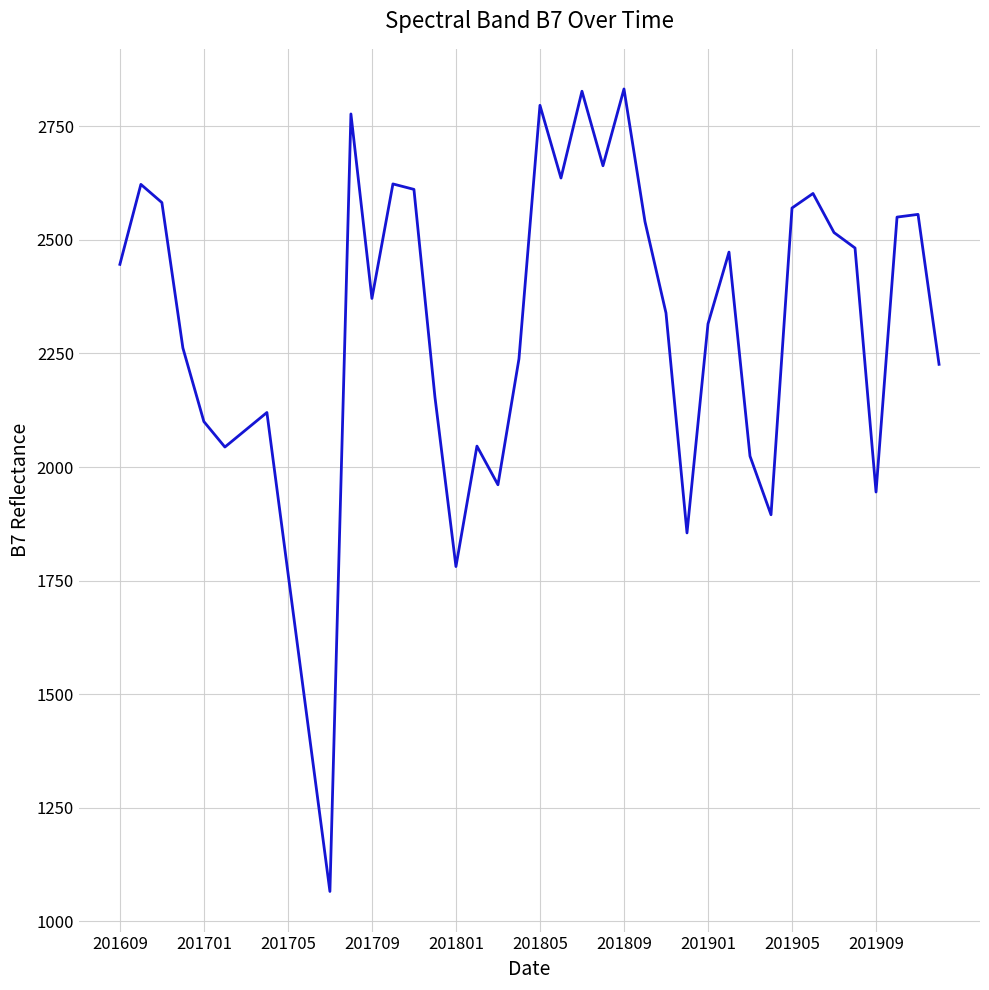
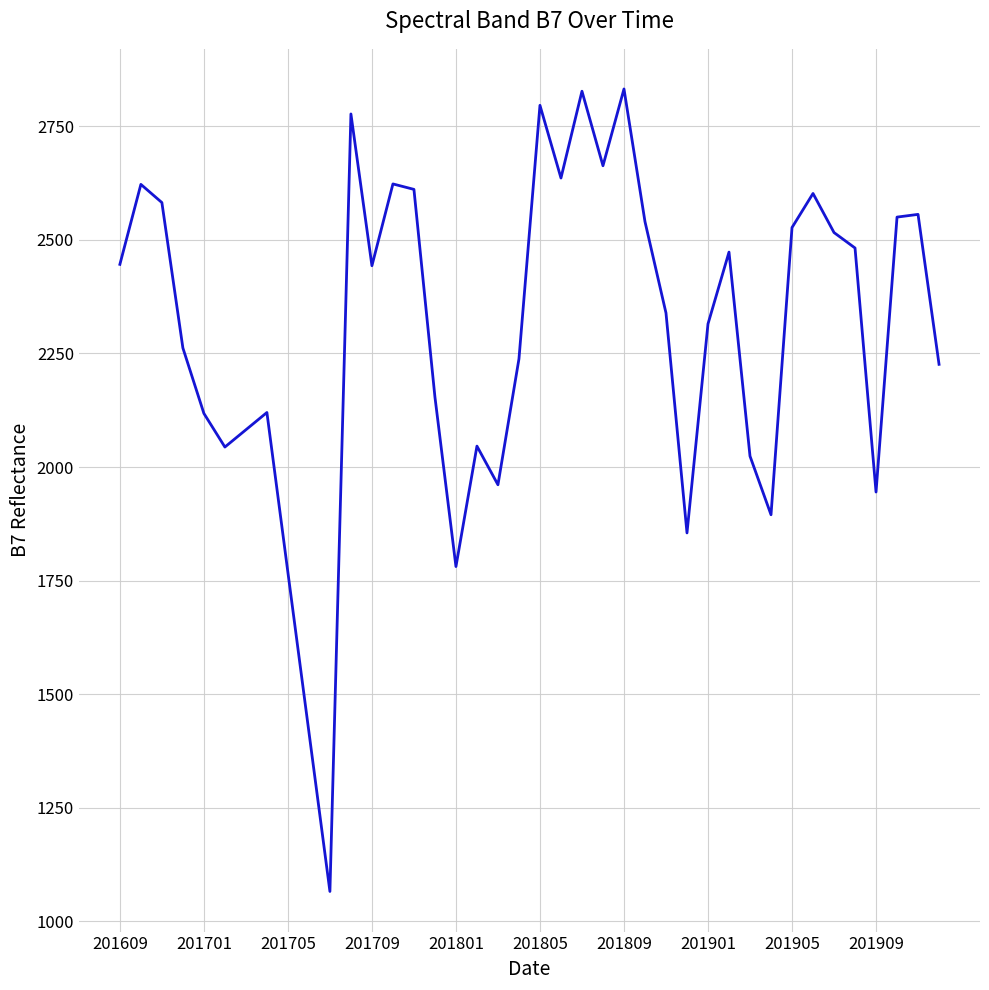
201701: 2100 -> 2120
201709: 2370 -> 2440
201905: 2570 -> 2530
